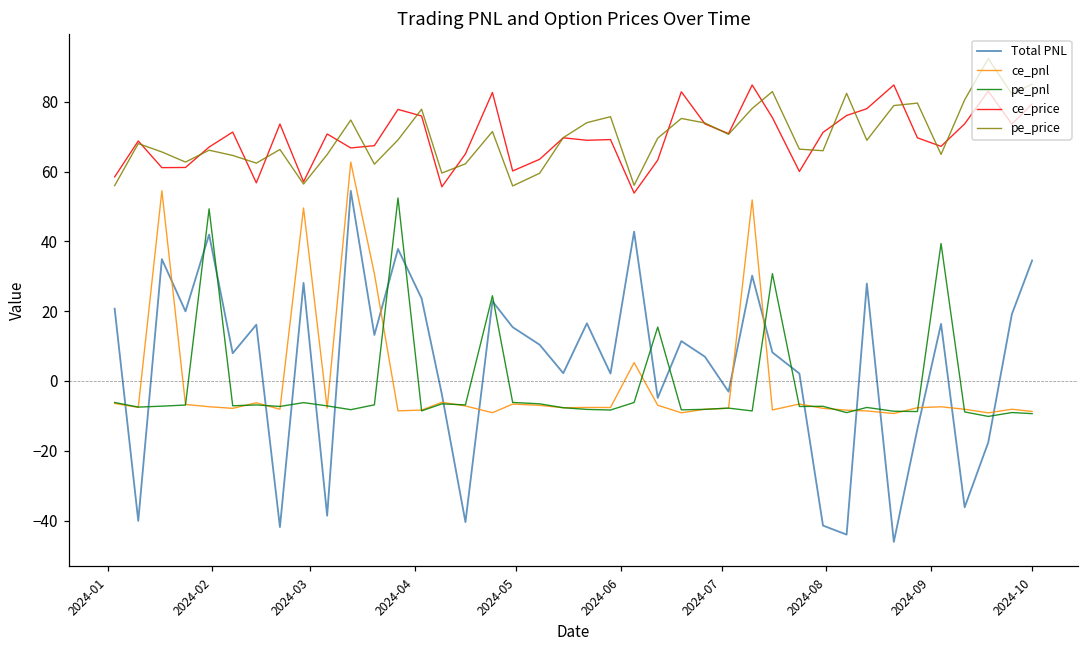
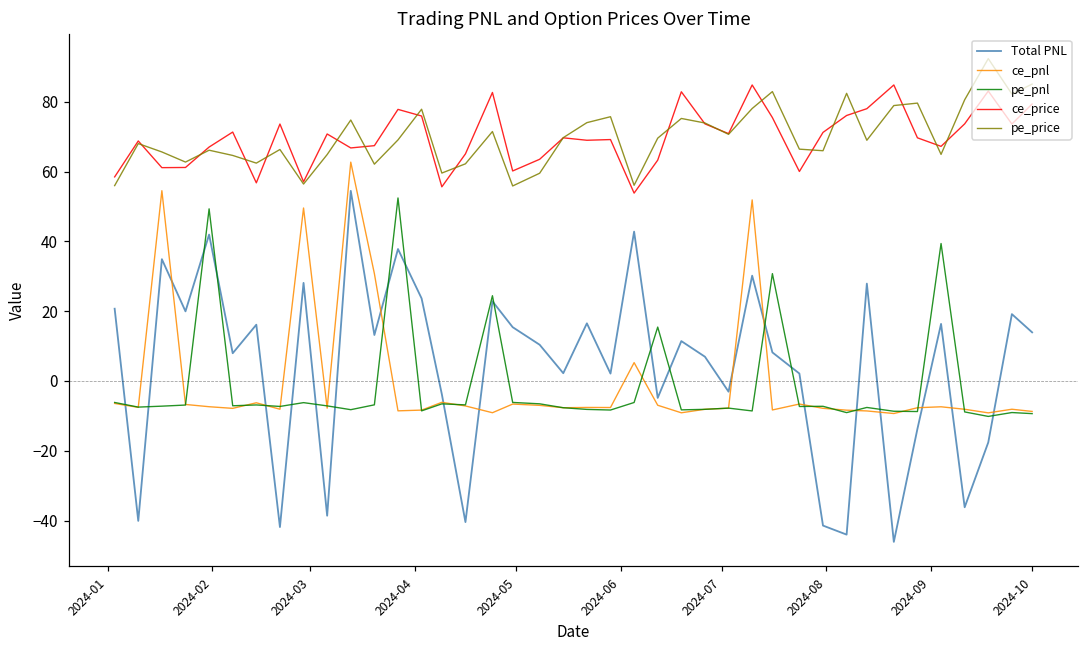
Total PNL, 2024-10: 35 -> 14
